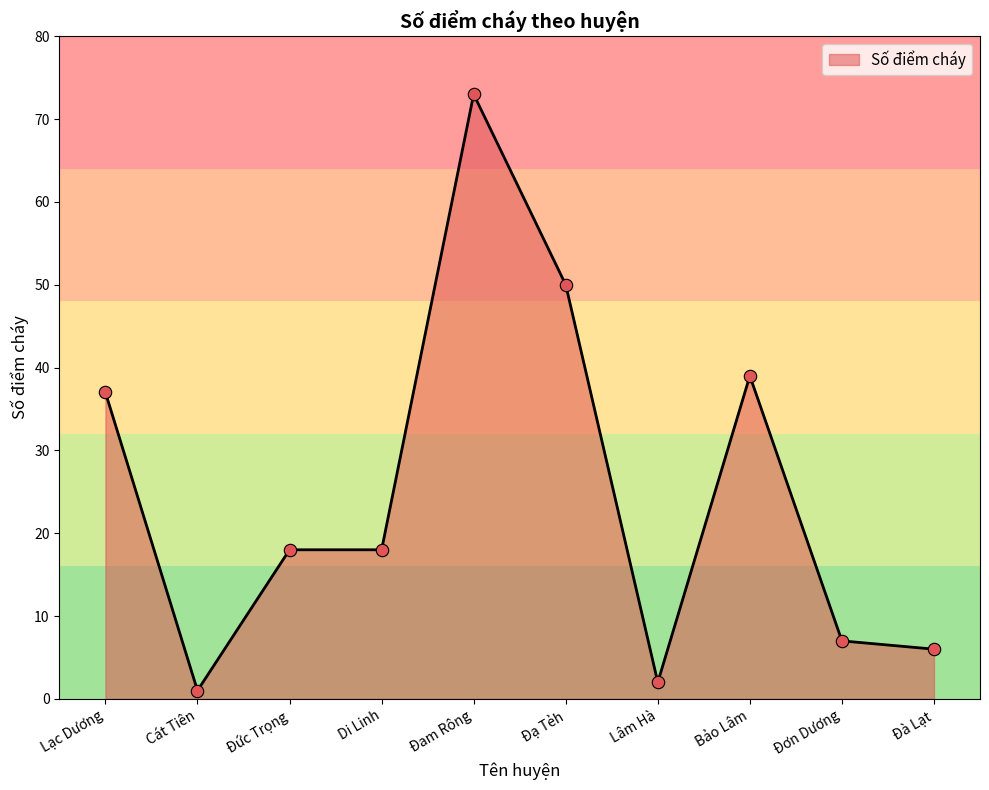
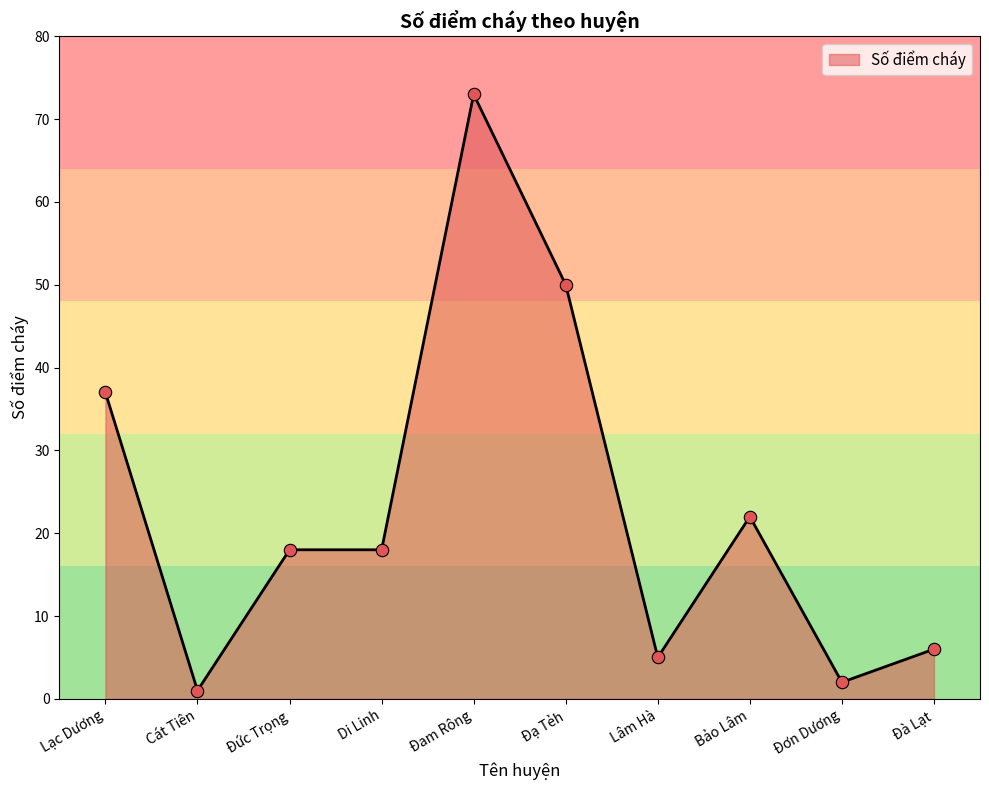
Lâm Hà: 2 -> 5
Bảo Lâm: 39 -> 22
Đơn Dương: 7 -> 2
